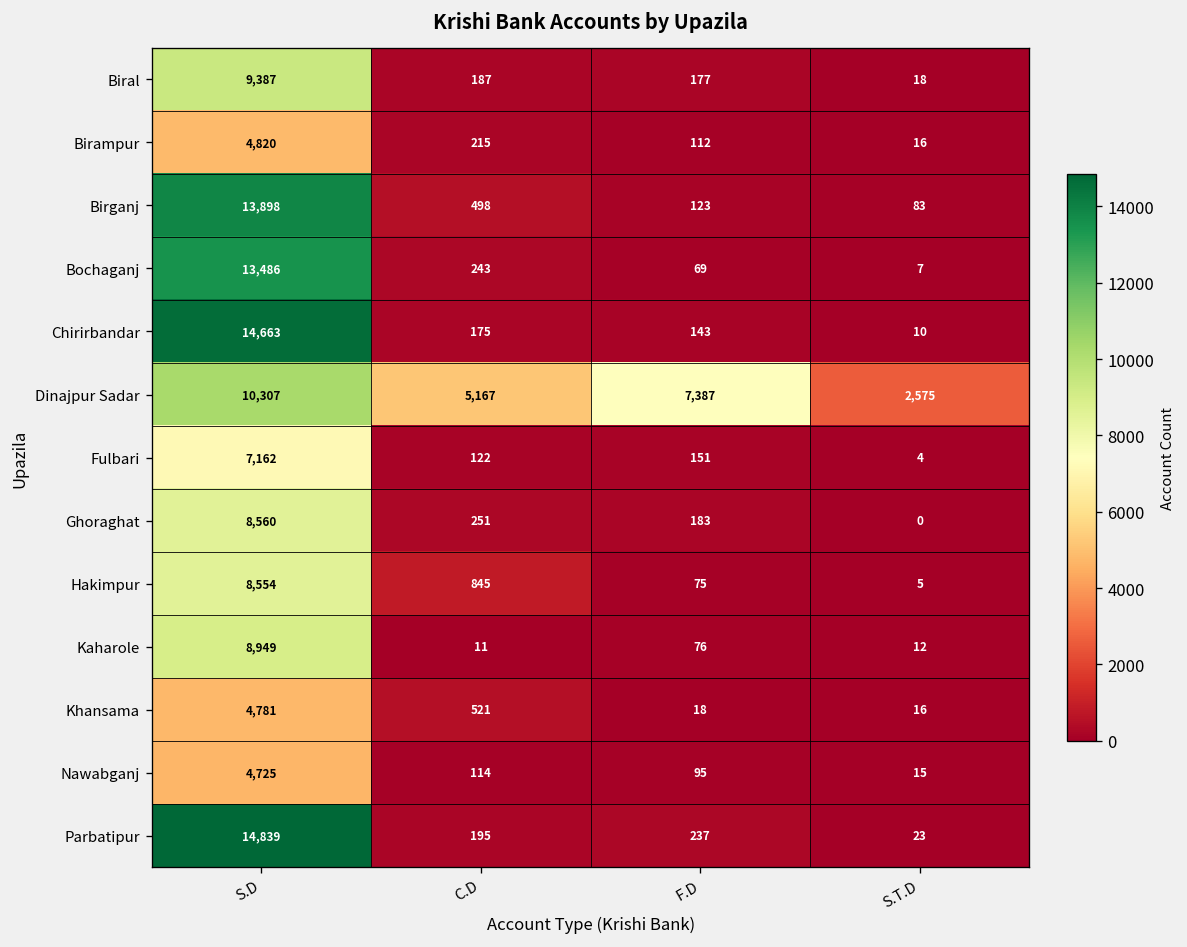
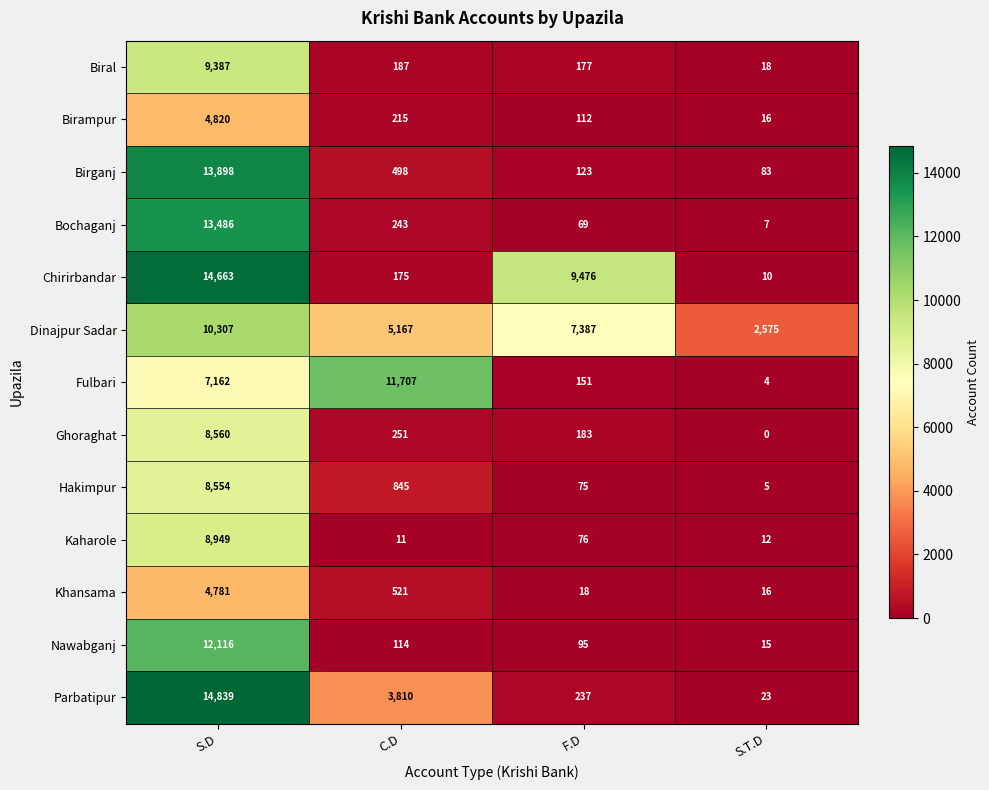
Chirirbandar, F.D: 143 -> 9,476
Fulbari, C.D: 122 -> 11,707
Nawabganj, S.D: 4,725 -> 12,116
Parbatipur, C.D: 195 -> 3,810
